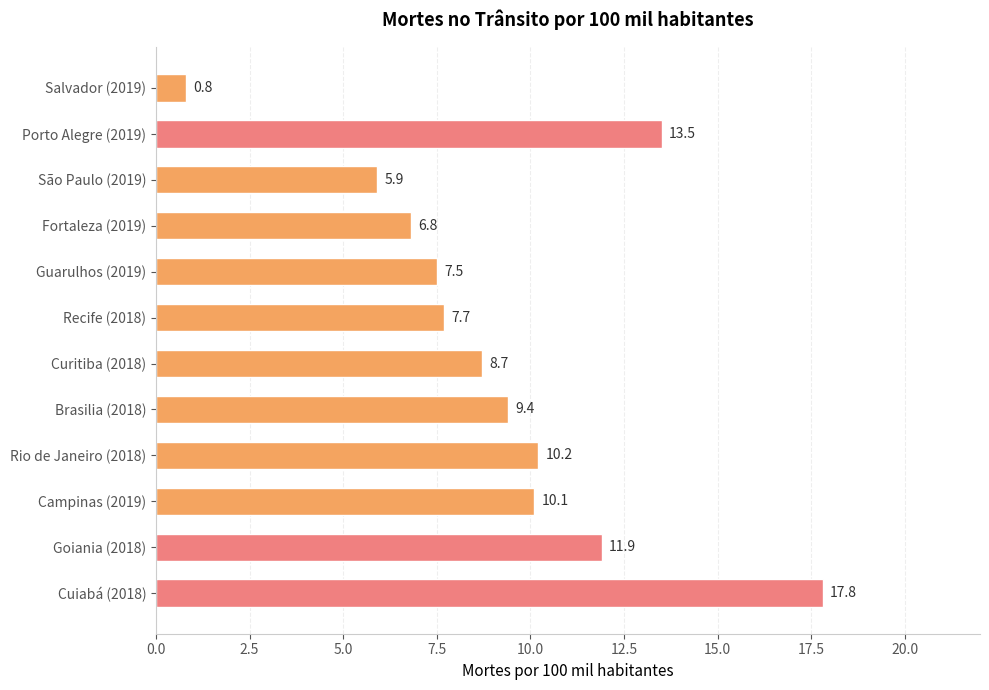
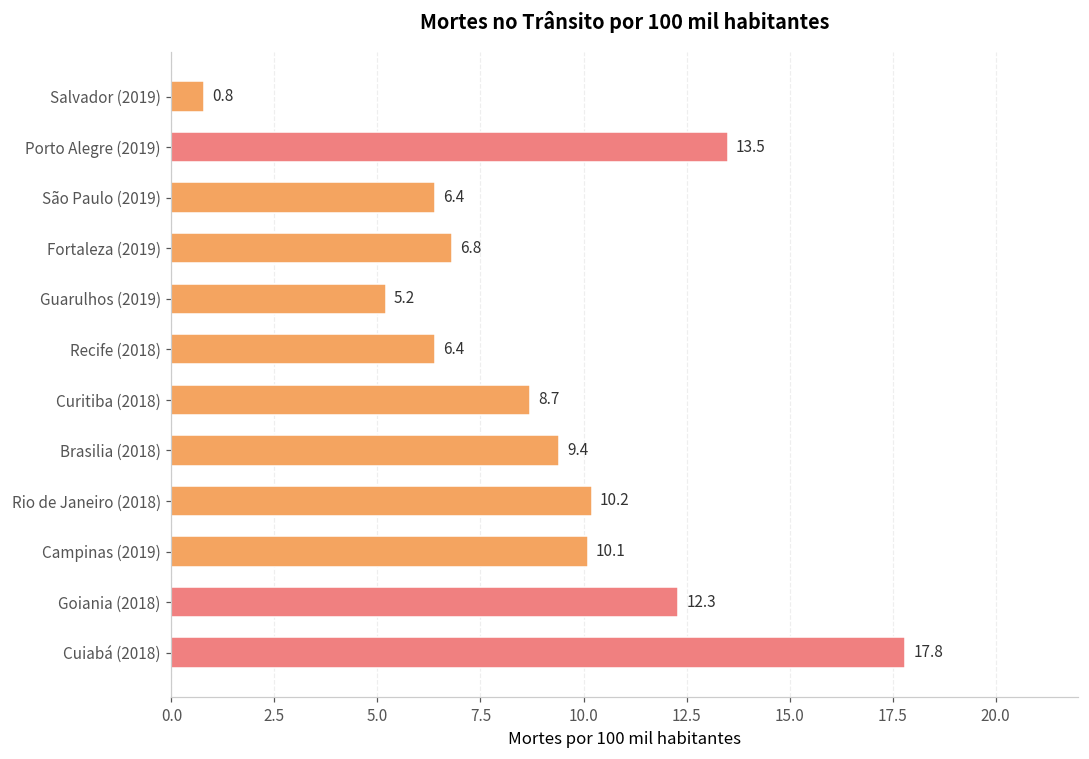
São Paulo (2019): 5.9 -> 6.4
Guarulhos (2019): 7.5 -> 5.2
Recife (2018): 7.7 -> 6.4
Goiania (2018): 11.9 -> 12.3
